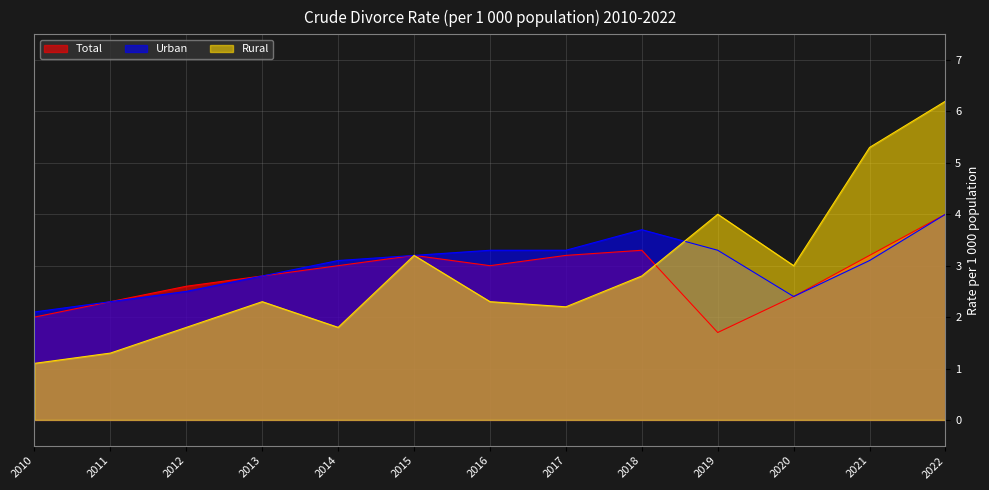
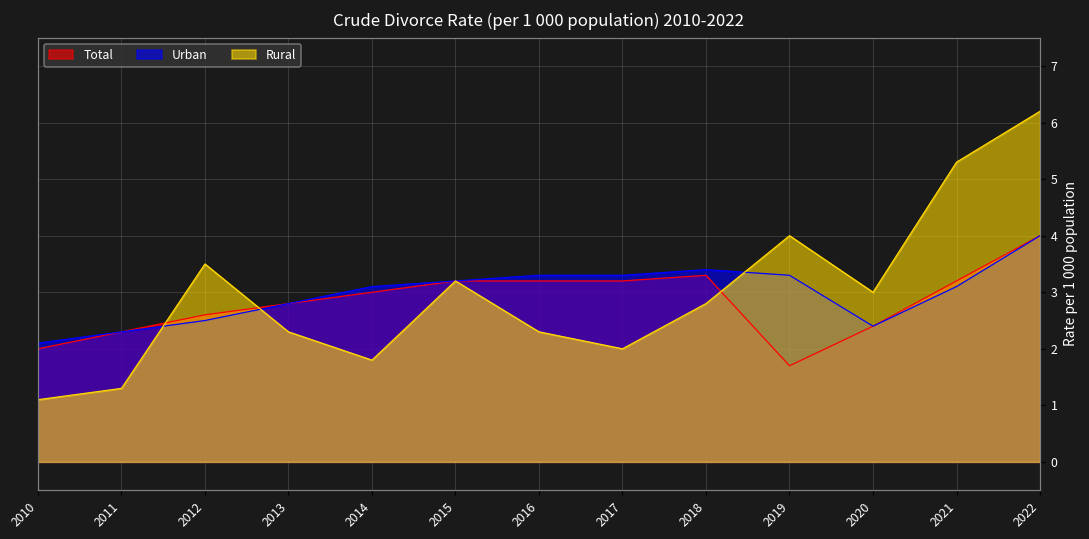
Rural, 2012: 1.8 -> 3.5
Total, 2016: 3.0 -> 3.2
Rural, 2017: 2.2 -> 2.0
Urban, 2018: 3.7 -> 3.4
